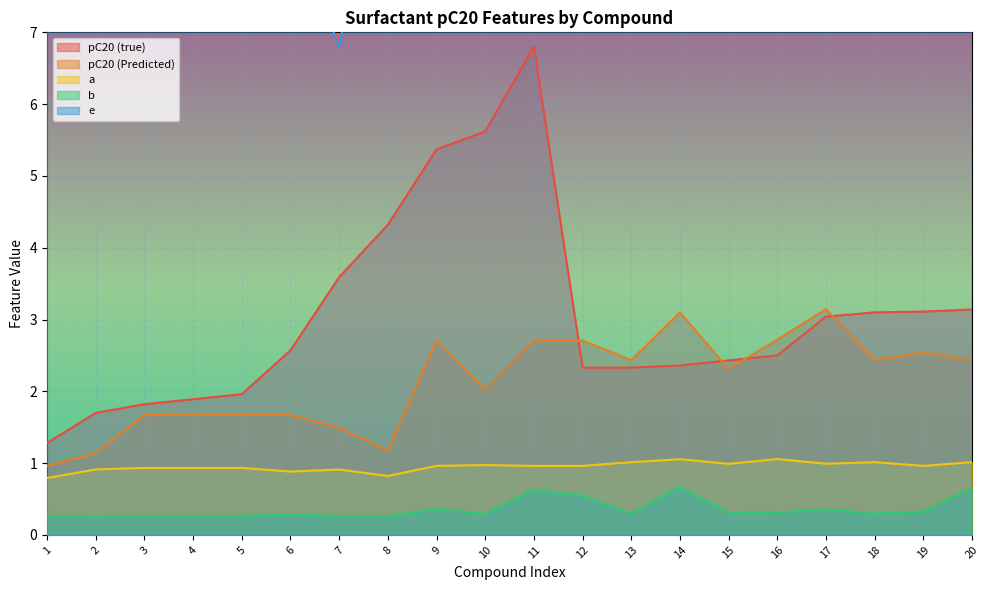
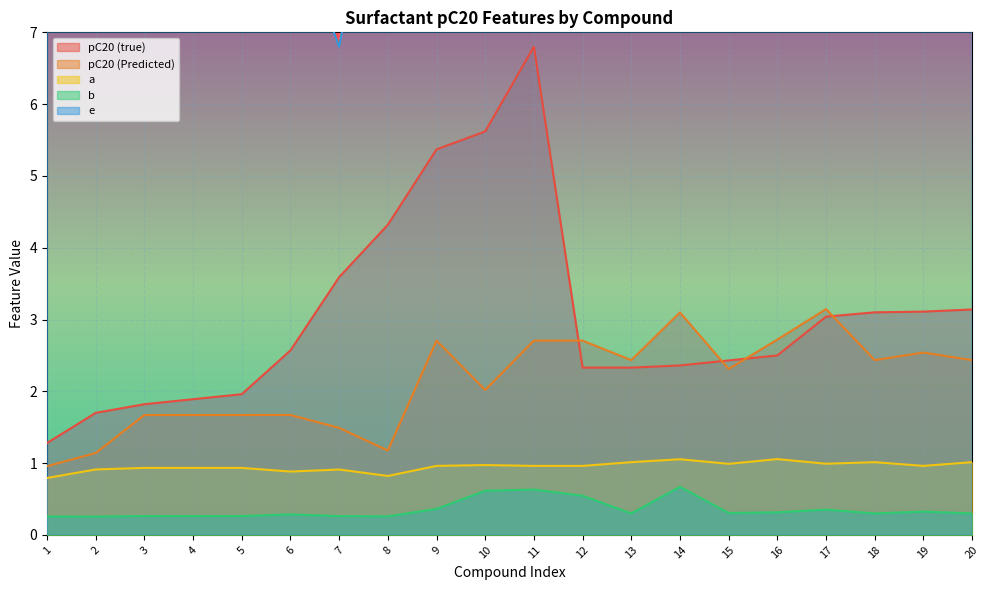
b, 10: 0.3 -> 0.6
b, 20: 0.7 -> 0.3
